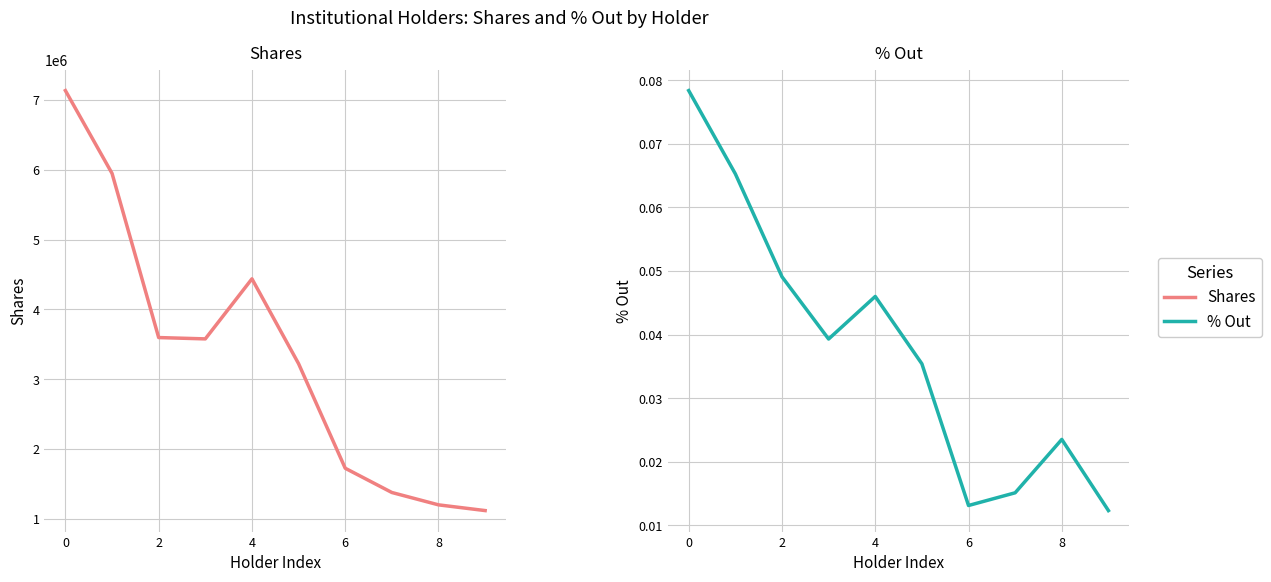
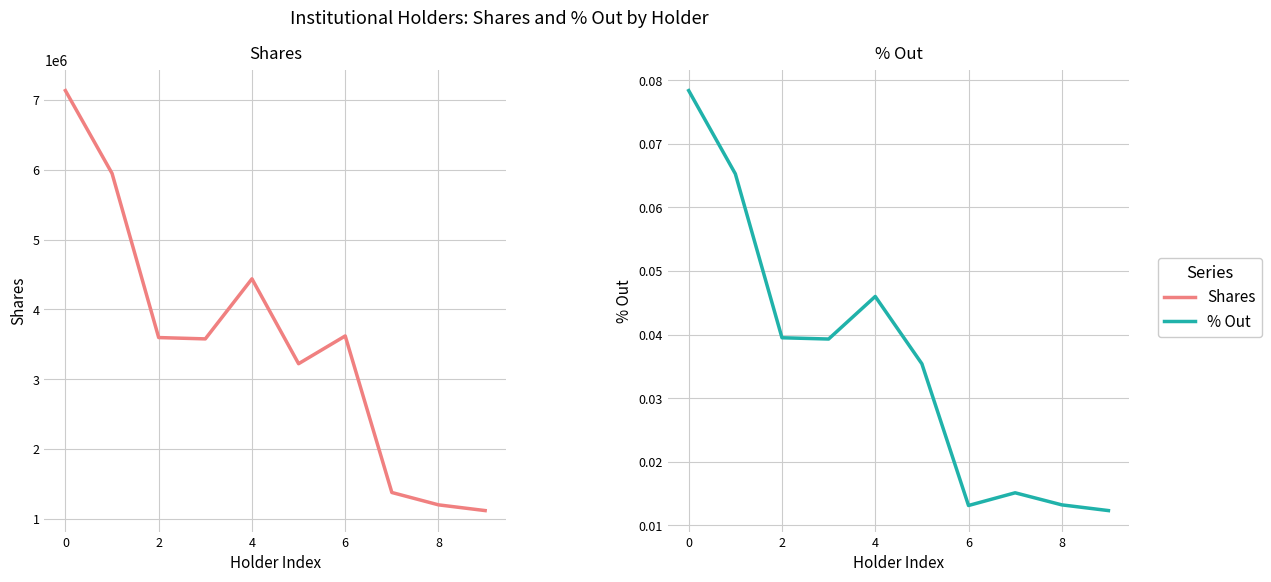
Shares, 6: 1700000 -> 3600000
% Out, 2: 0.049 -> 0.040
% Out, 8: 0.024 -> 0.013
